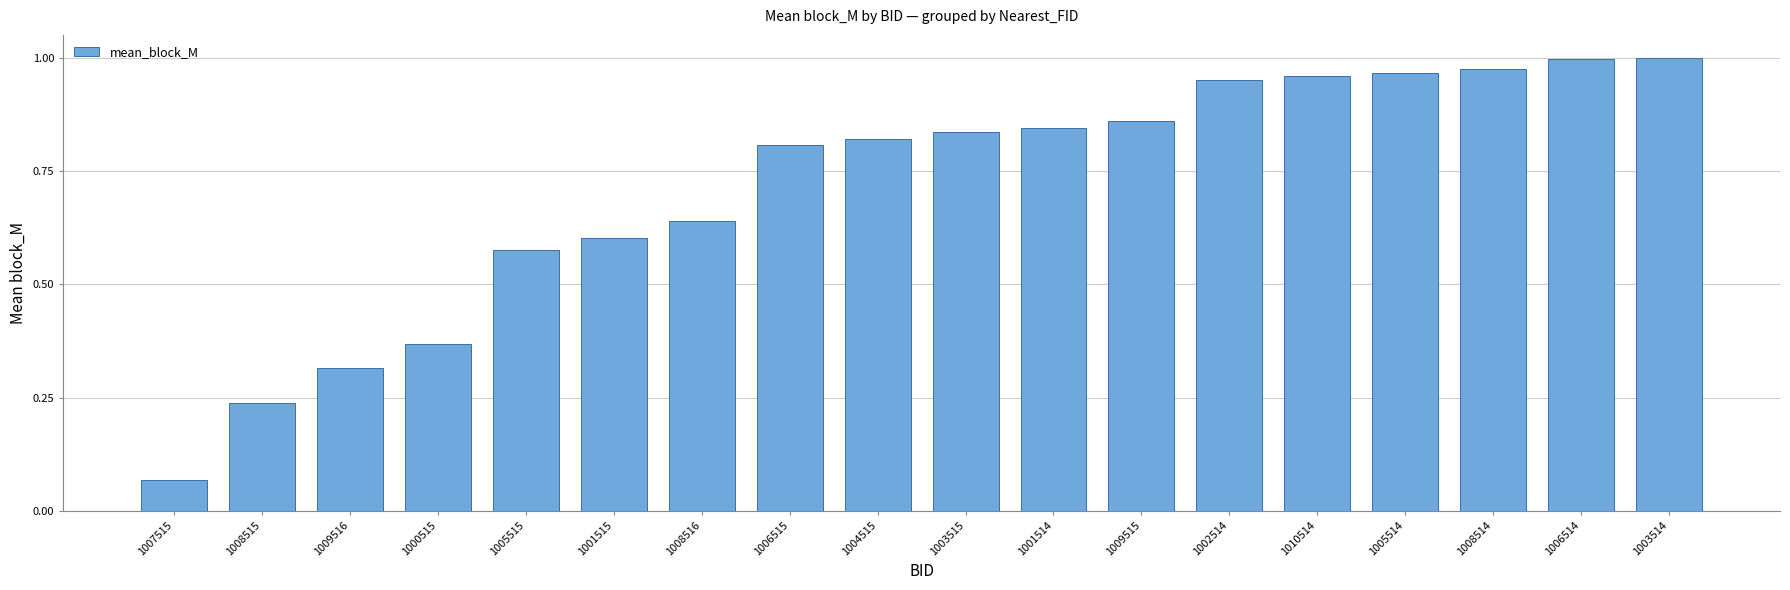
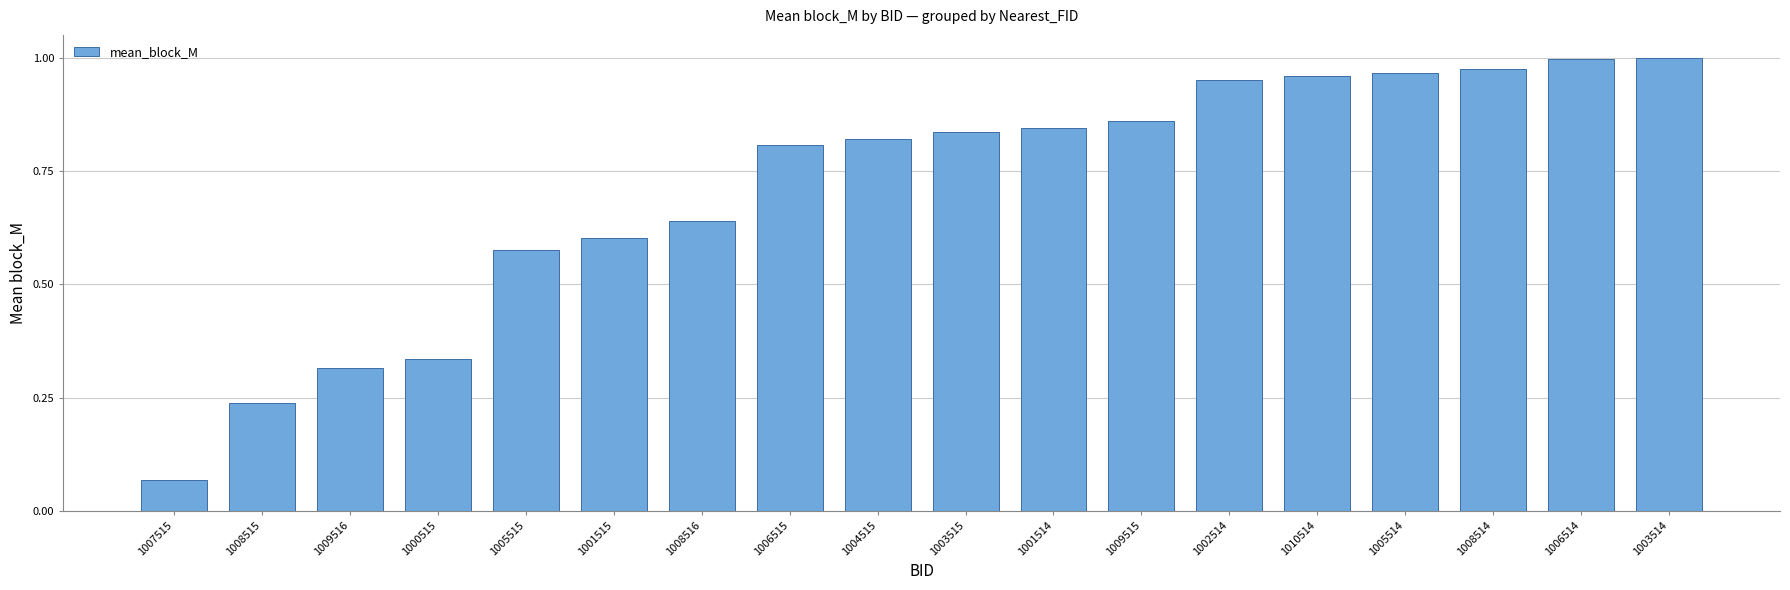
1000515: 0.37 -> 0.34
